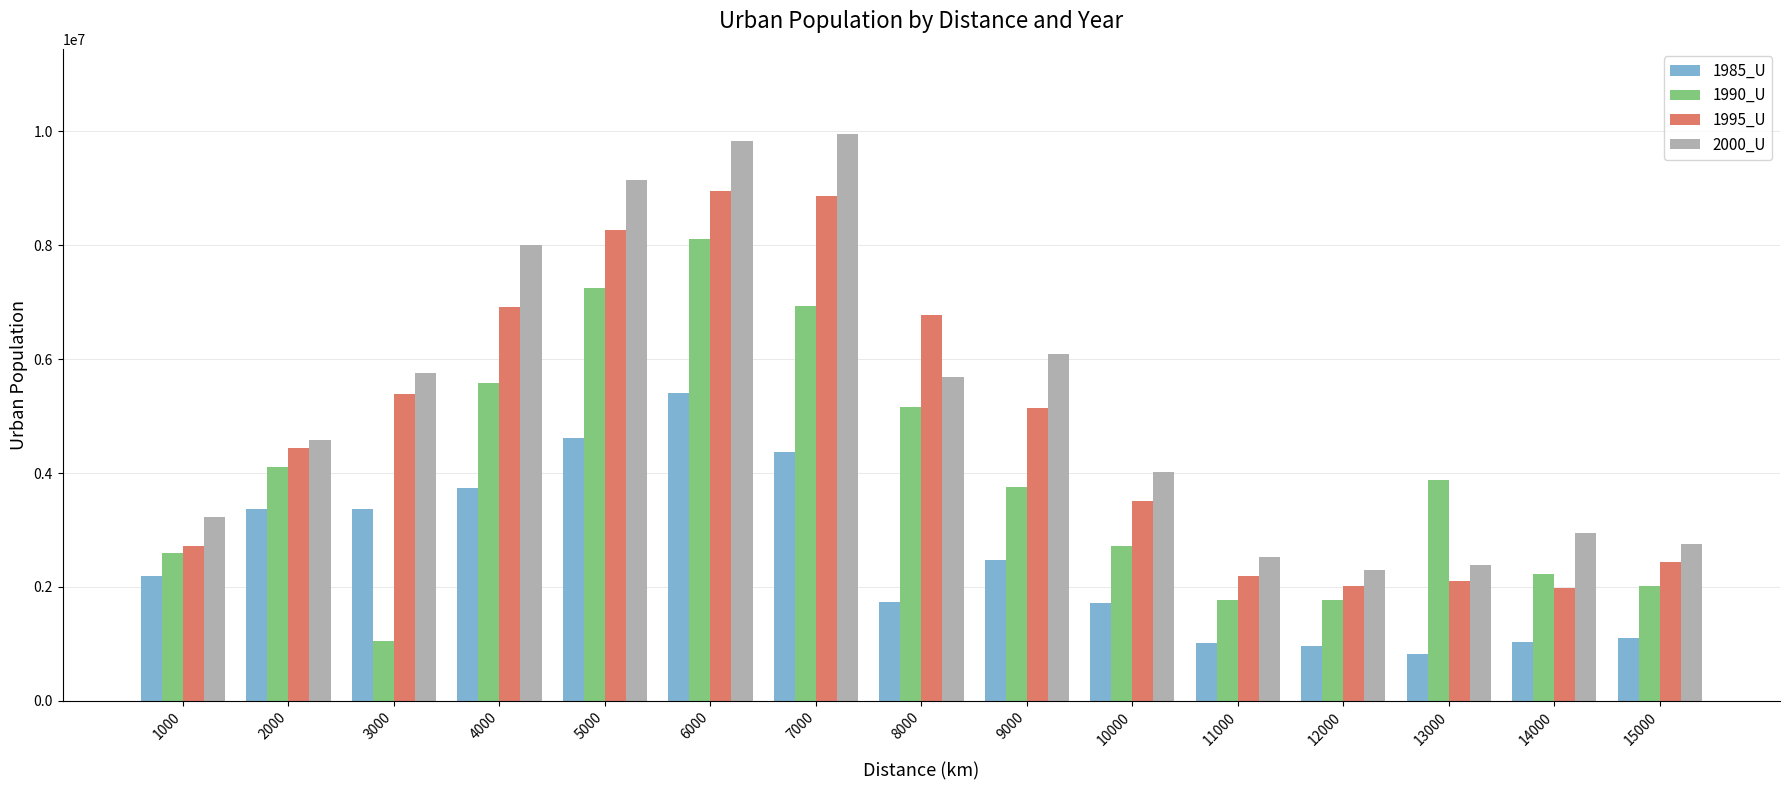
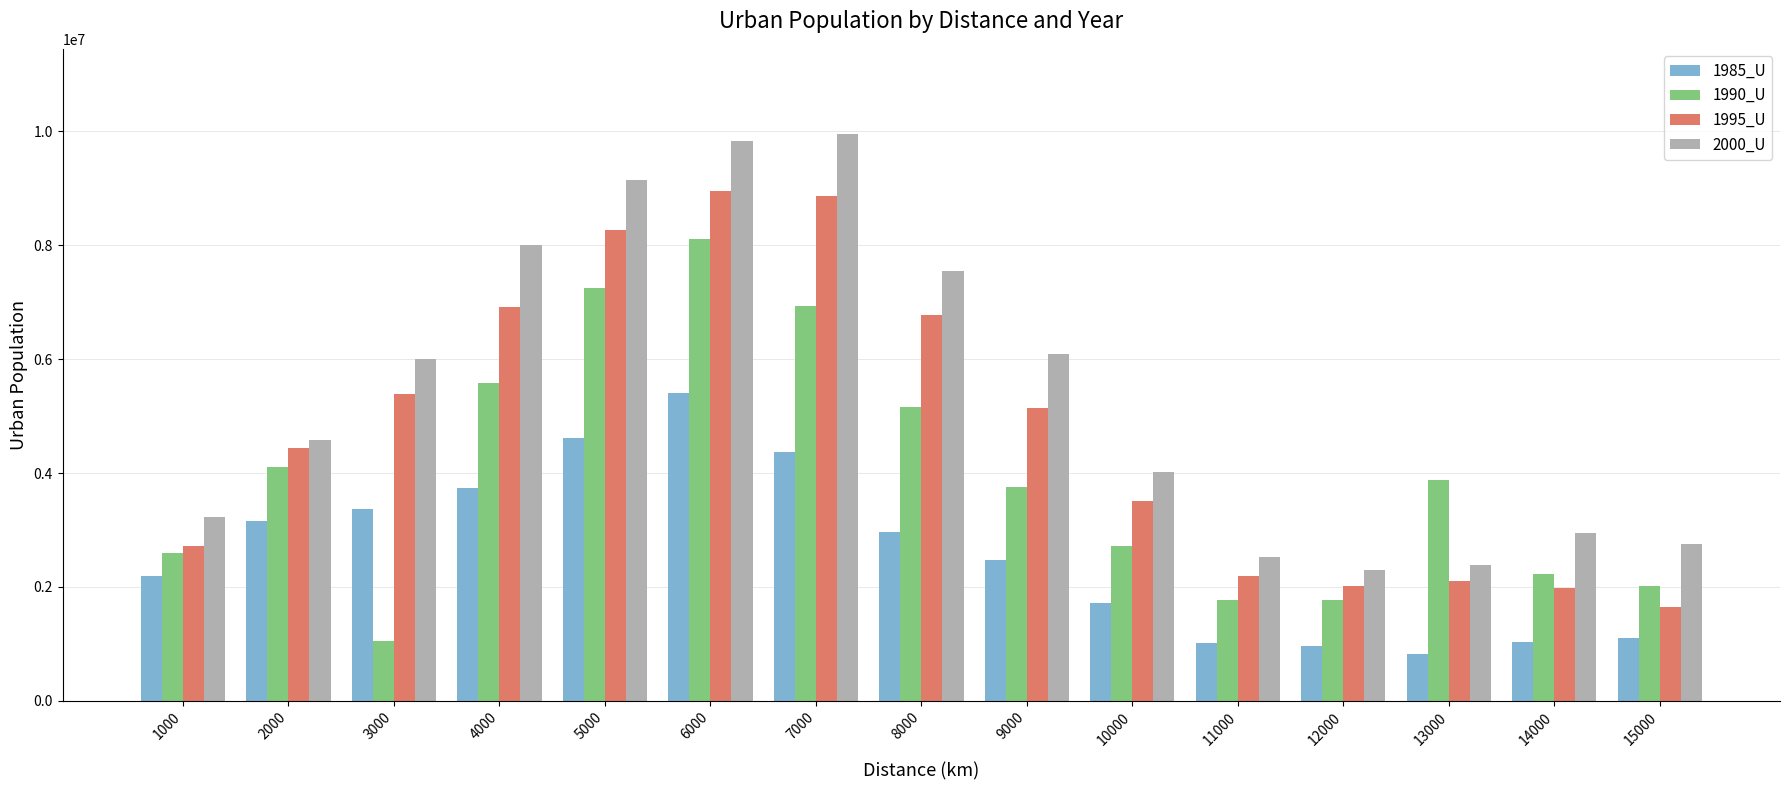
1985_U, 2000: 3400000 -> 3200000
2000_U, 3000: 5800000 -> 6000000
1985_U, 8000: 1700000 -> 3000000
2000_U, 8000: 5700000 -> 7600000
1995_U, 15000: 2400000 -> 1600000
